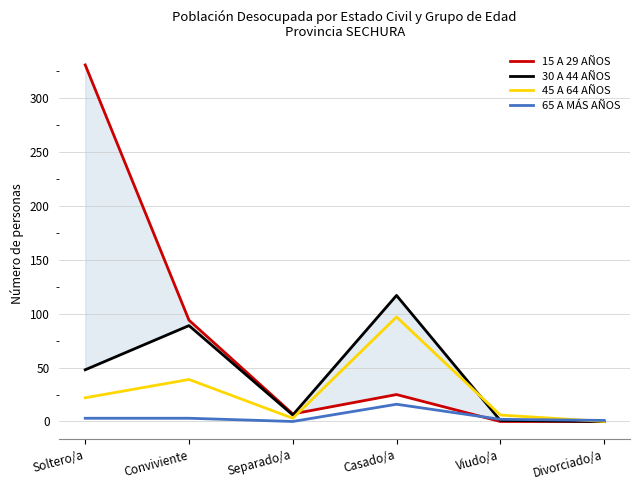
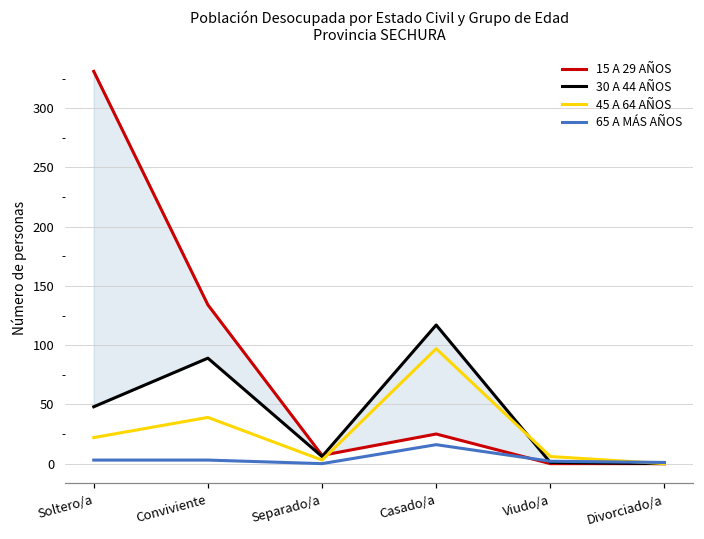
15 A 29 AÑOS, Conviviente: 94 -> 134
